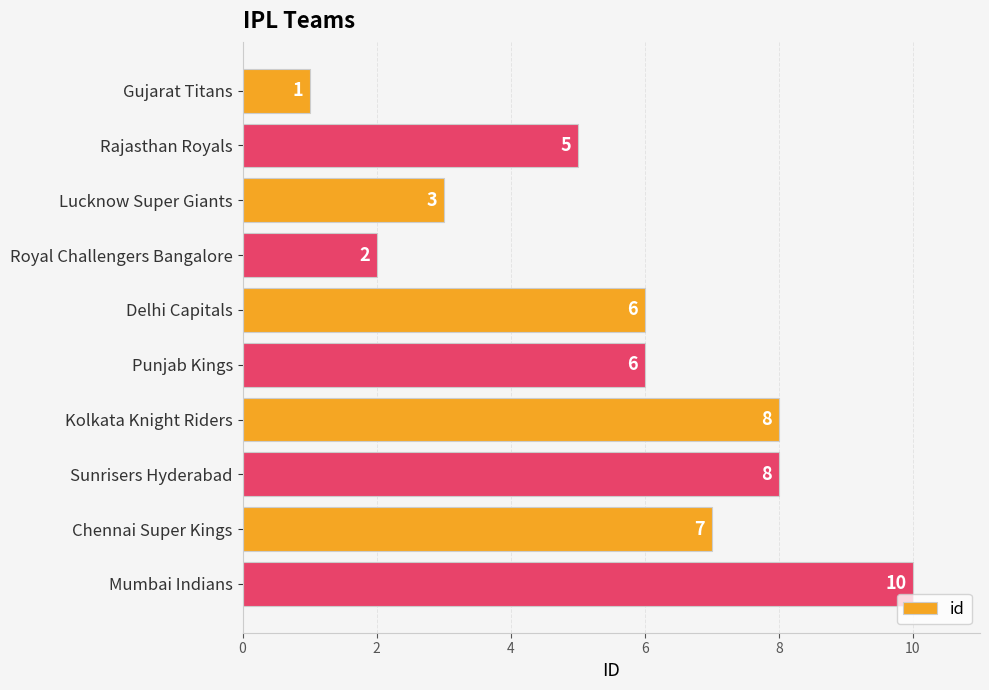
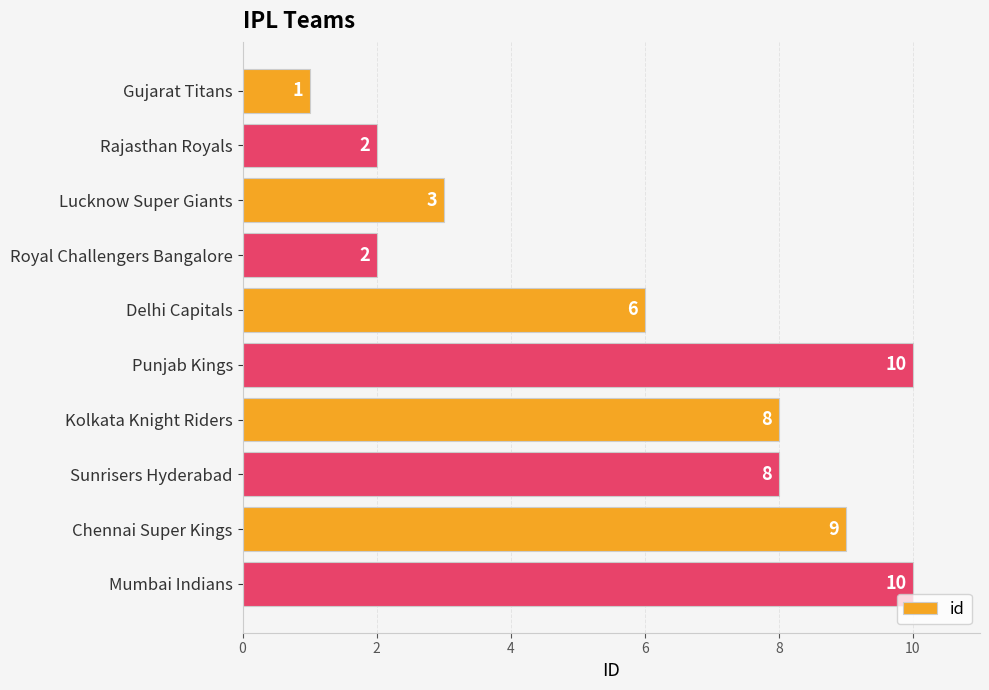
Rajasthan Royals: 5 -> 2
Punjab Kings: 6 -> 10
Chennai Super Kings: 7 -> 9
